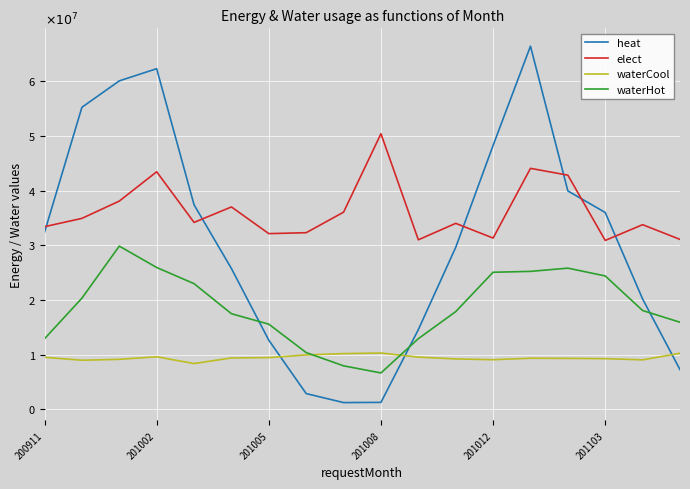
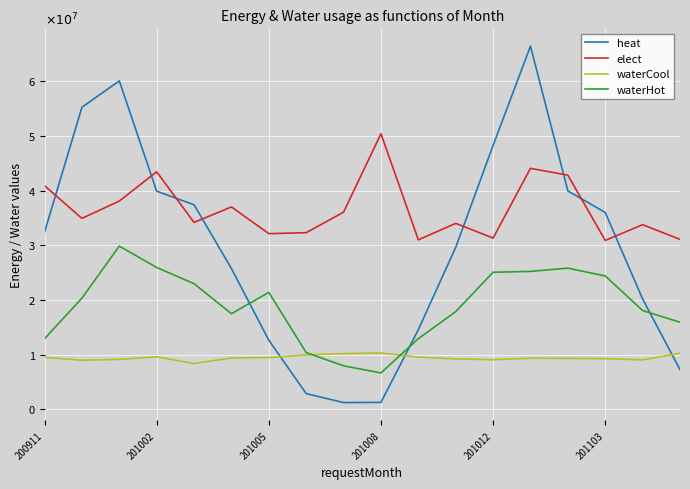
elect, 200911: 3.3 -> 4.1
heat, 201002: 6.2 -> 4.0
waterHot, 201005: 1.6 -> 2.1
